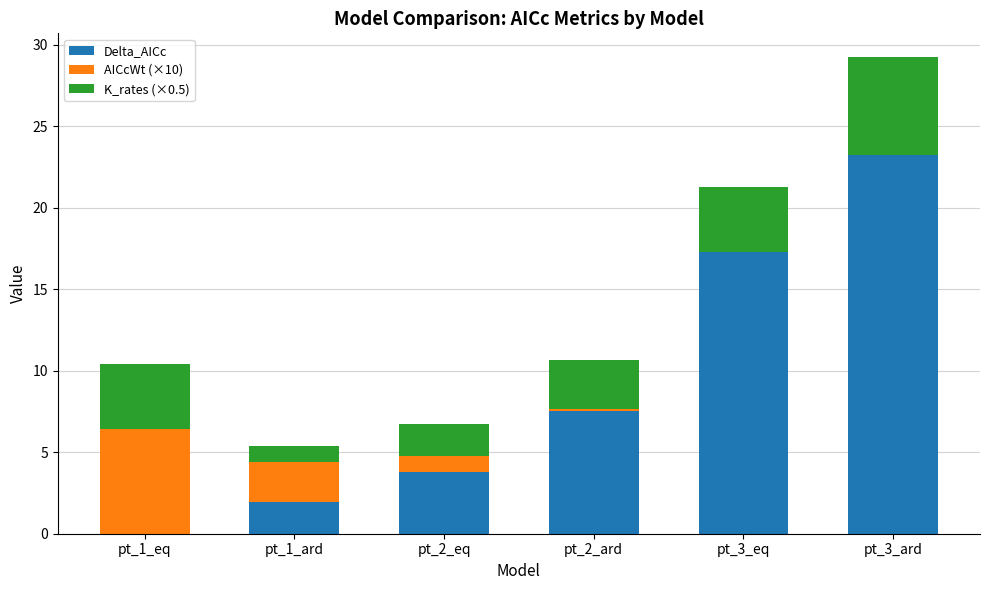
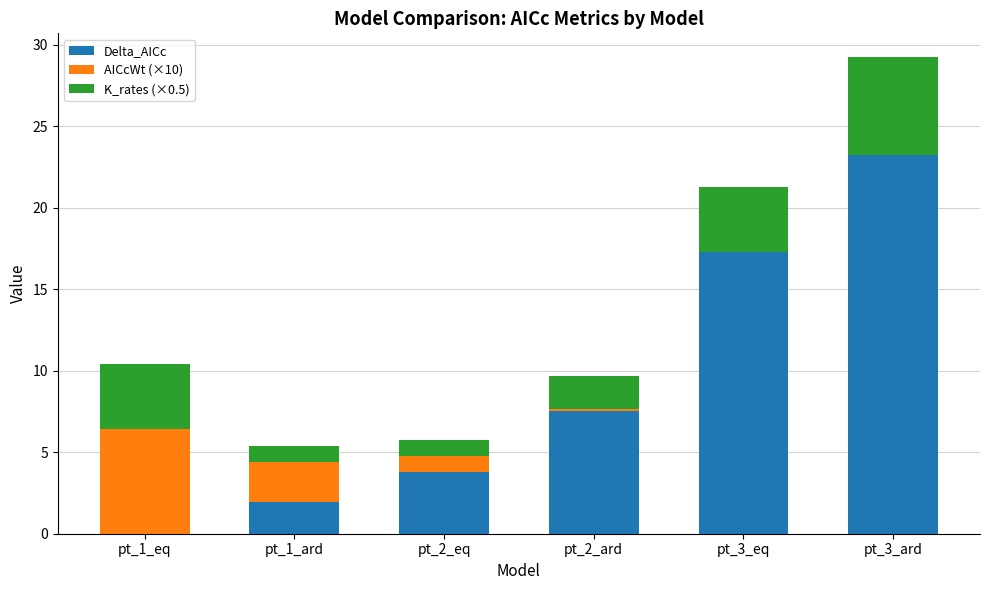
K_rates (×0.5), pt_2_eq: 2.0 -> 1.0
K_rates (×0.5), pt_2_ard: 3.0 -> 2.0
